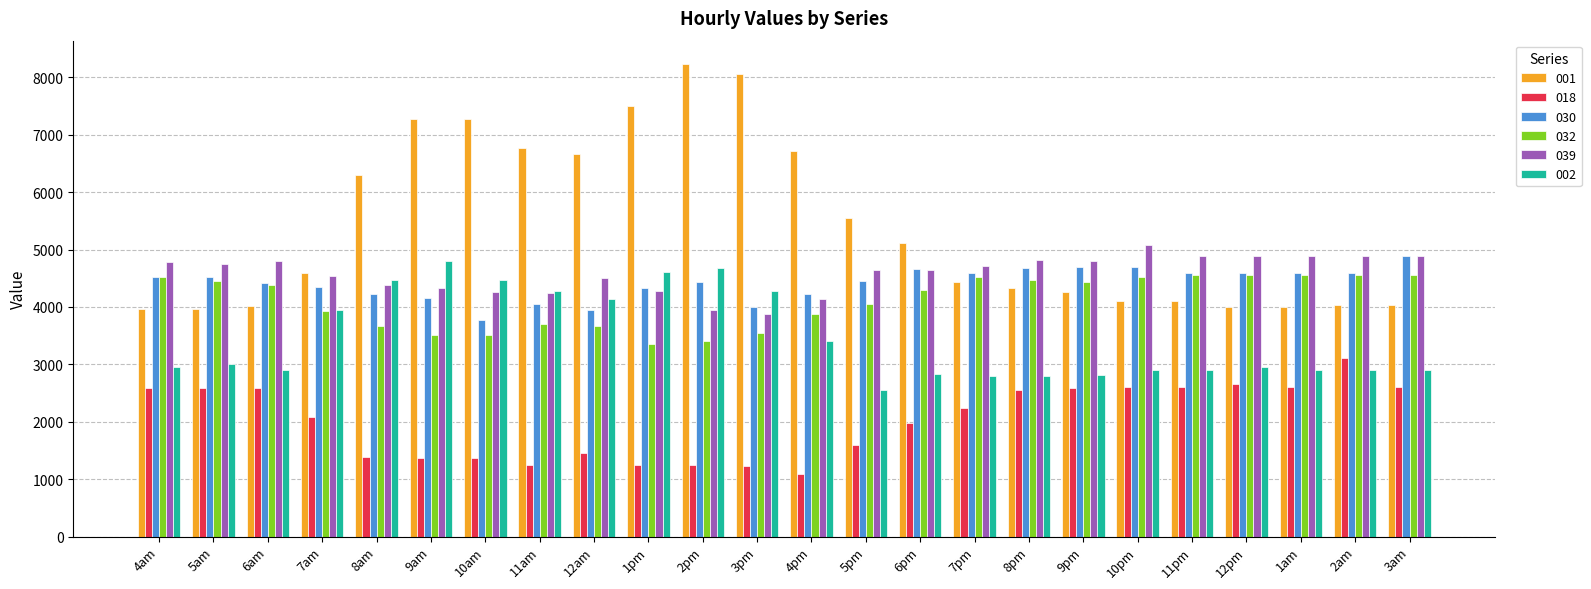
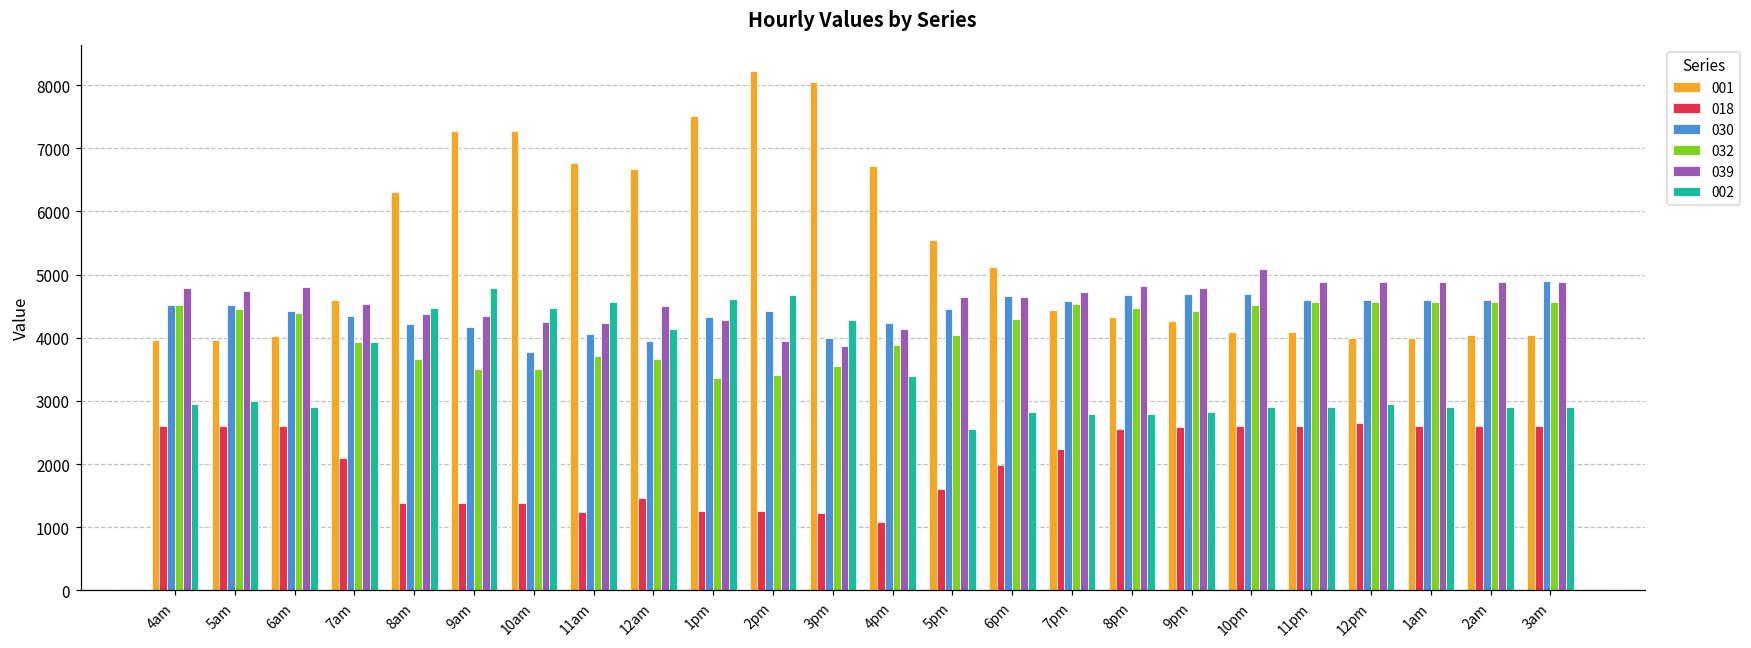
002, 11am: 4300 -> 4600
018, 2am: 3100 -> 2600
